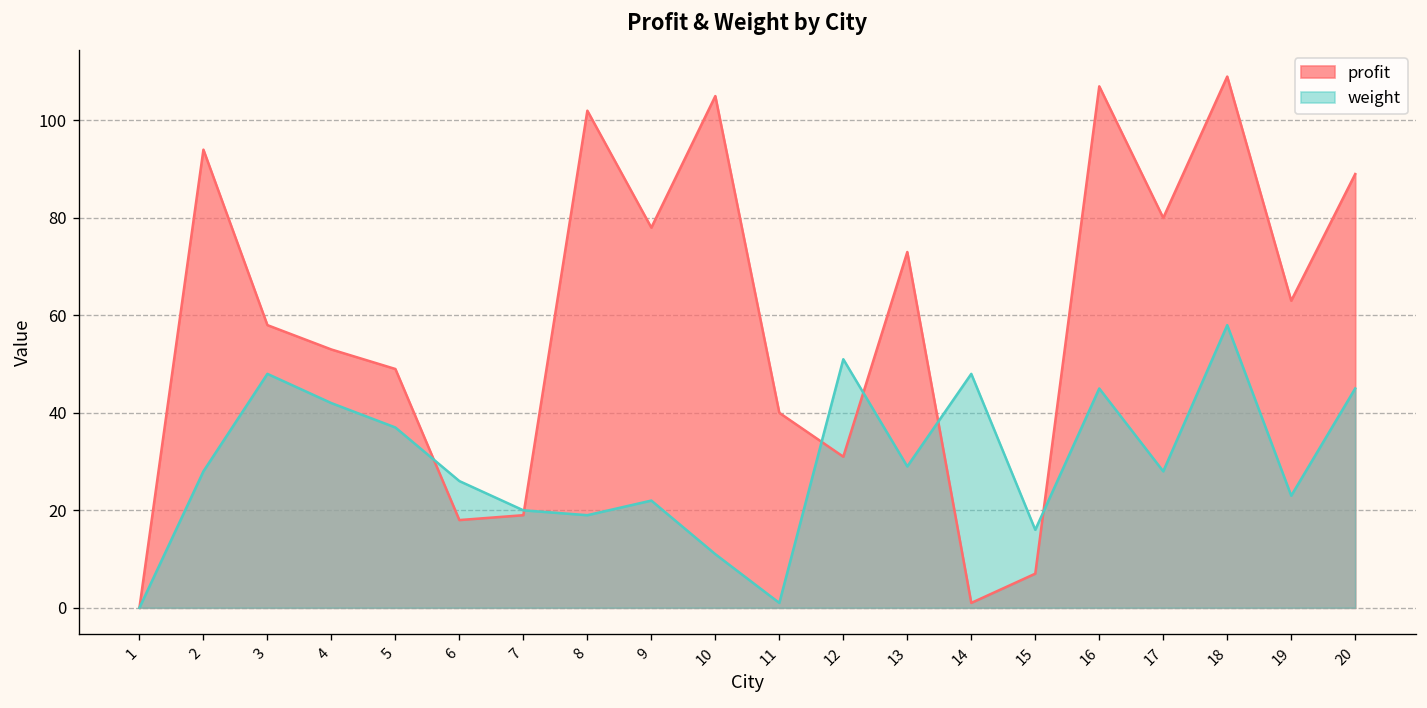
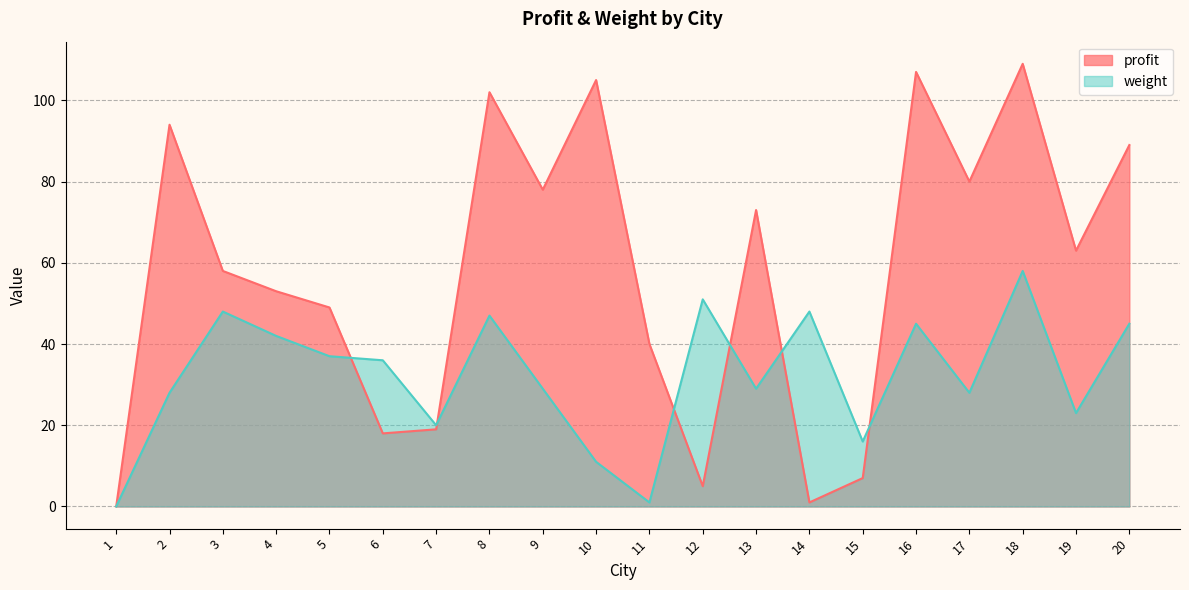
weight, 6: 26 -> 36
weight, 8: 19 -> 47
weight, 9: 22 -> 29
profit, 12: 31 -> 5
